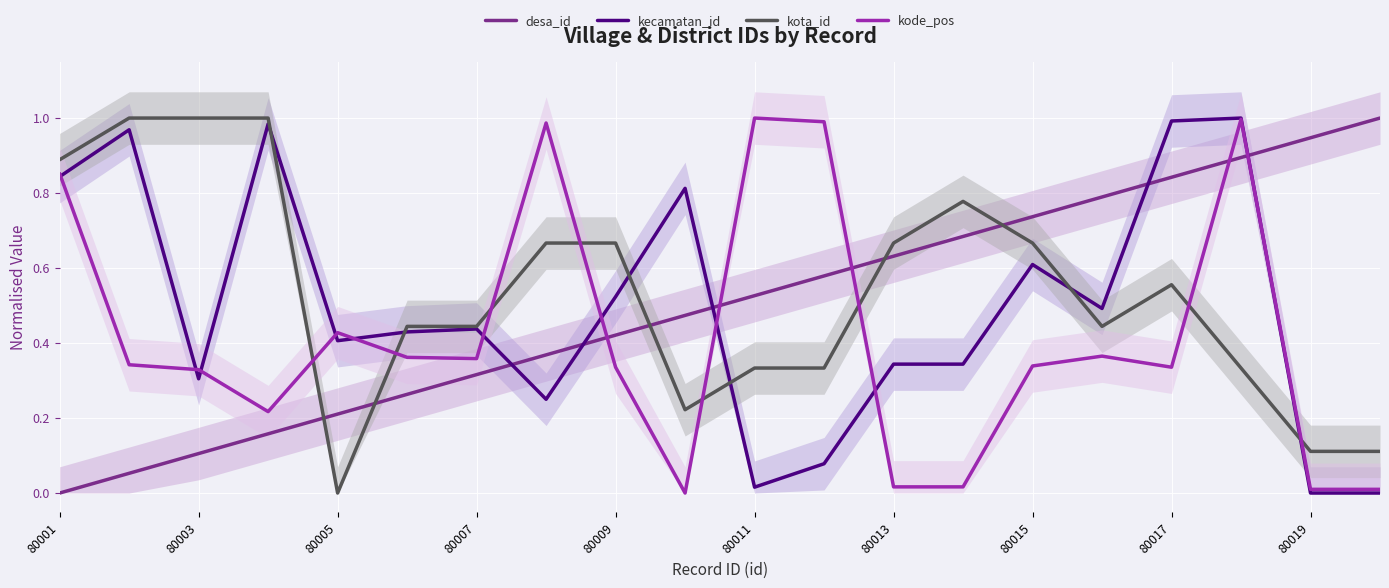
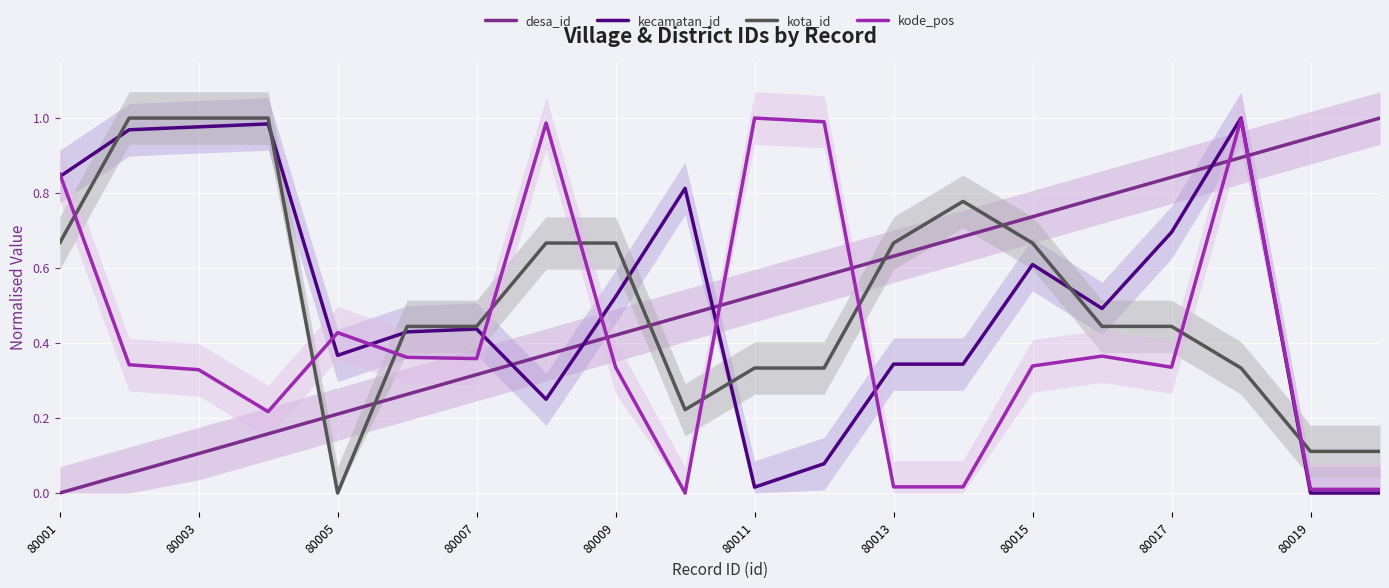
kota_id, 80001: 0.89 -> 0.67
kecamatan_id, 80003: 0.30 -> 0.98
kecamatan_id, 80005: 0.41 -> 0.37
kecamatan_id, 80017: 0.99 -> 0.70
kota_id, 80017: 0.56 -> 0.44
